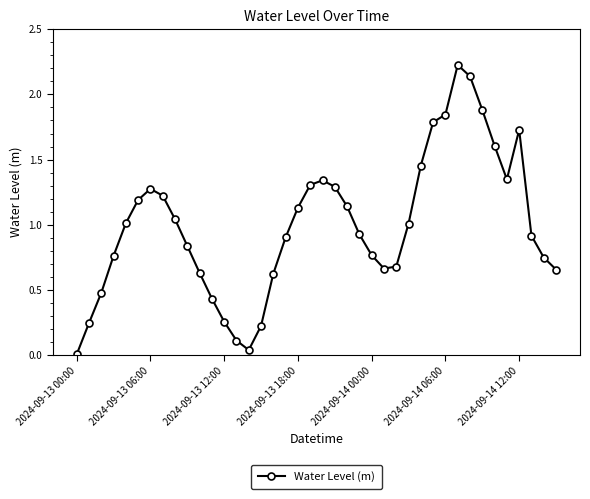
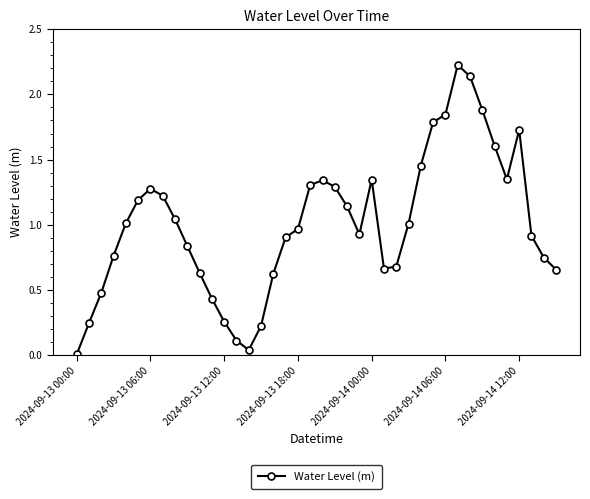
2024-09-13 18:00: 1.13 -> 0.97
2024-09-14 00:00: 0.77 -> 1.35
